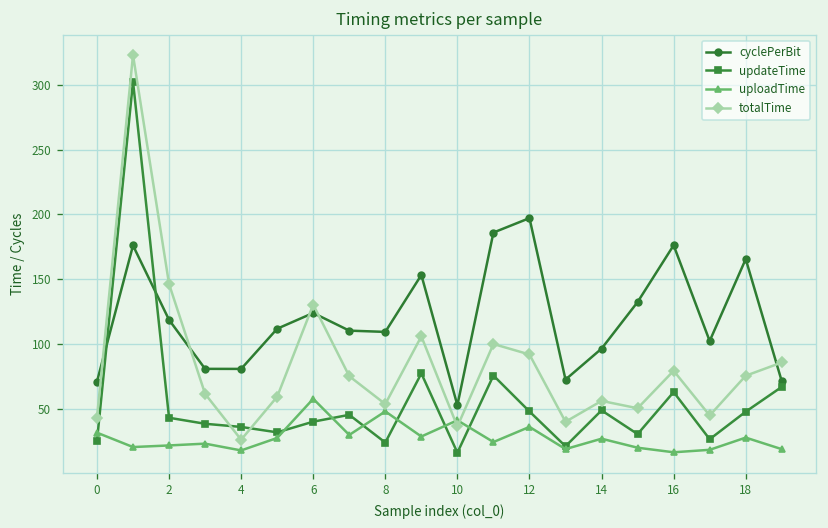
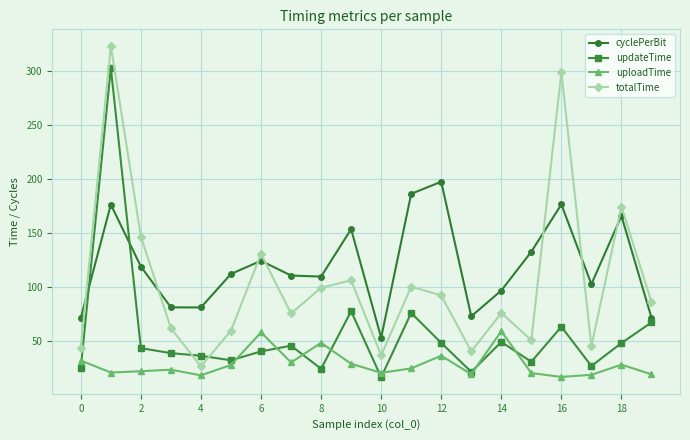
totalTime, 8: 54 -> 99
uploadTime, 10: 41 -> 20
uploadTime, 14: 27 -> 59
totalTime, 14: 56 -> 76
totalTime, 16: 79 -> 298
totalTime, 18: 75 -> 174
